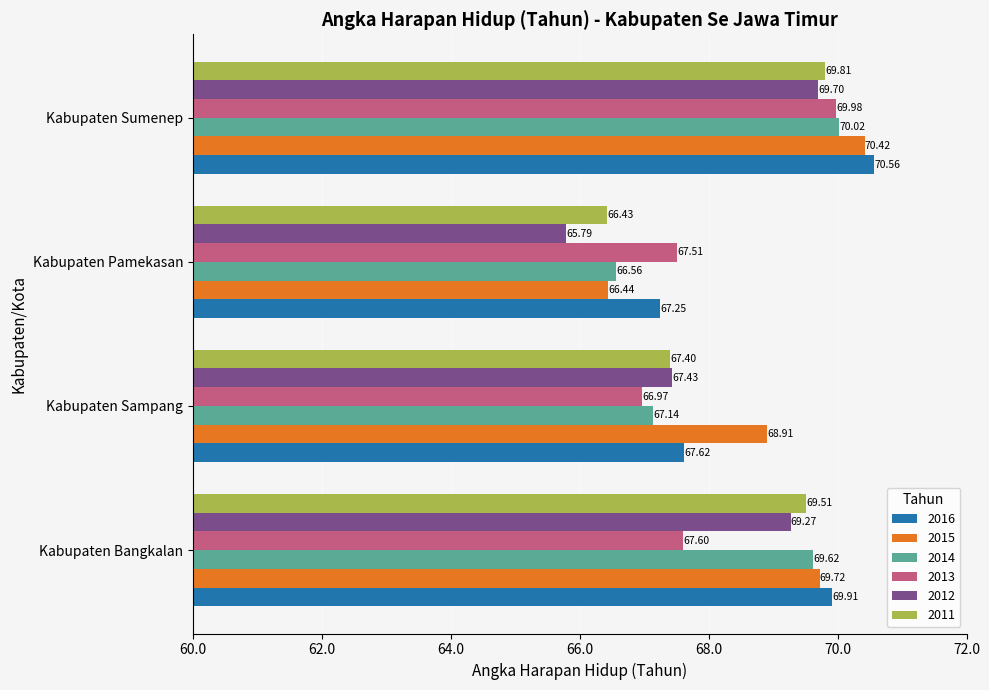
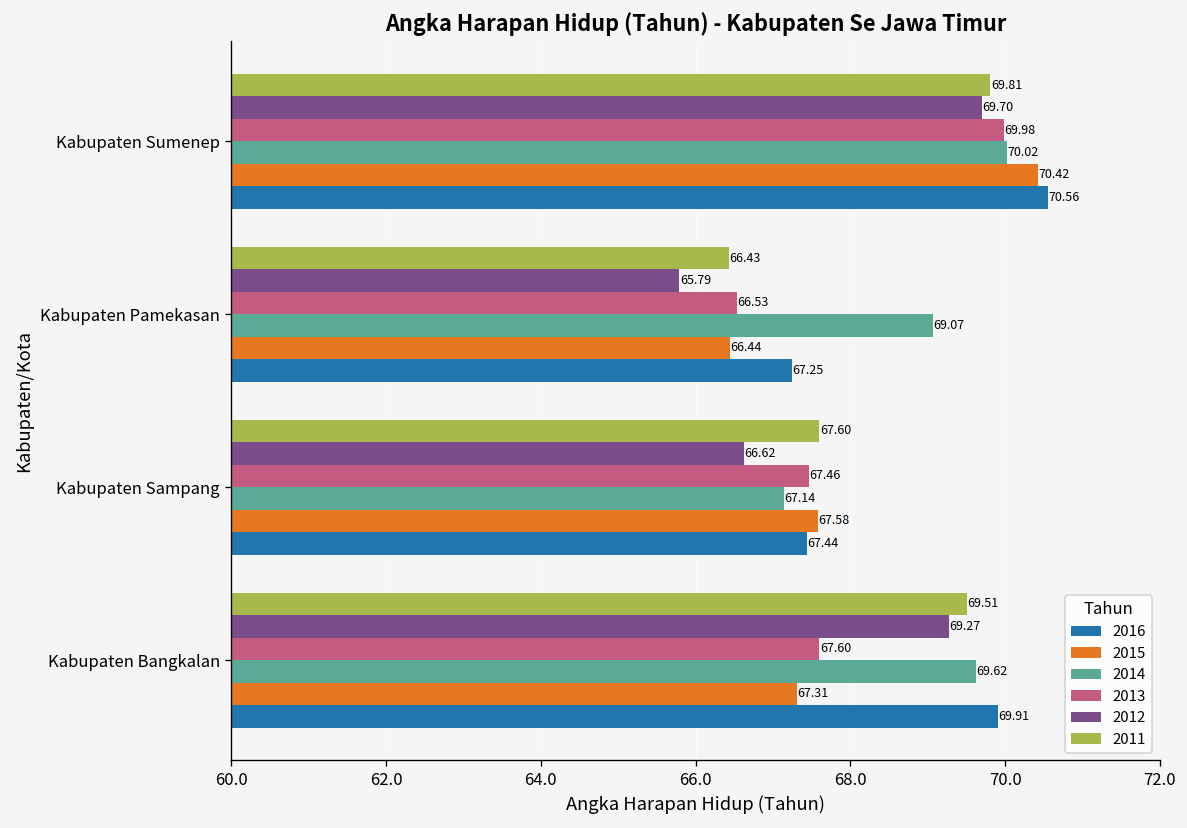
2013, Kabupaten Pamekasan: 67.51 -> 66.53
2014, Kabupaten Pamekasan: 66.56 -> 69.07
2011, Kabupaten Sampang: 67.40 -> 67.60
2012, Kabupaten Sampang: 67.43 -> 66.62
2013, Kabupaten Sampang: 66.97 -> 67.46
2015, Kabupaten Sampang: 68.91 -> 67.58
2016, Kabupaten Sampang: 67.62 -> 67.44
2015, Kabupaten Bangkalan: 69.72 -> 67.31
